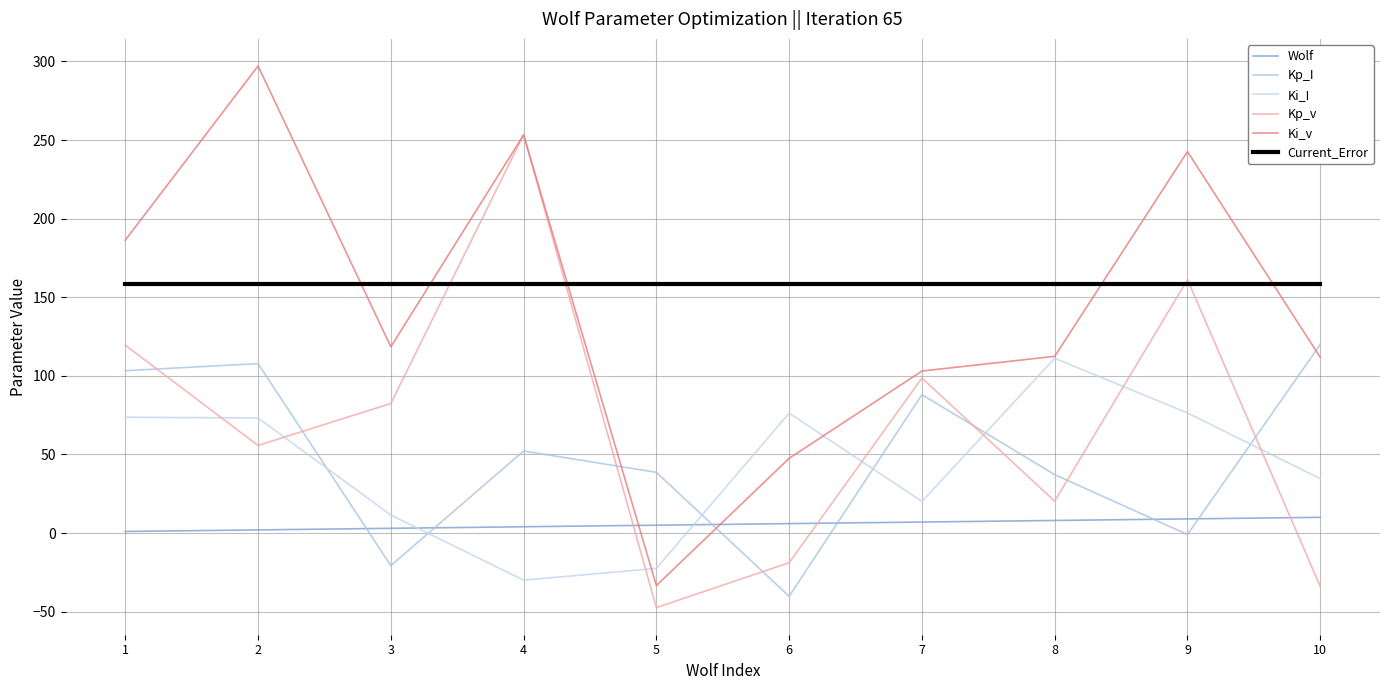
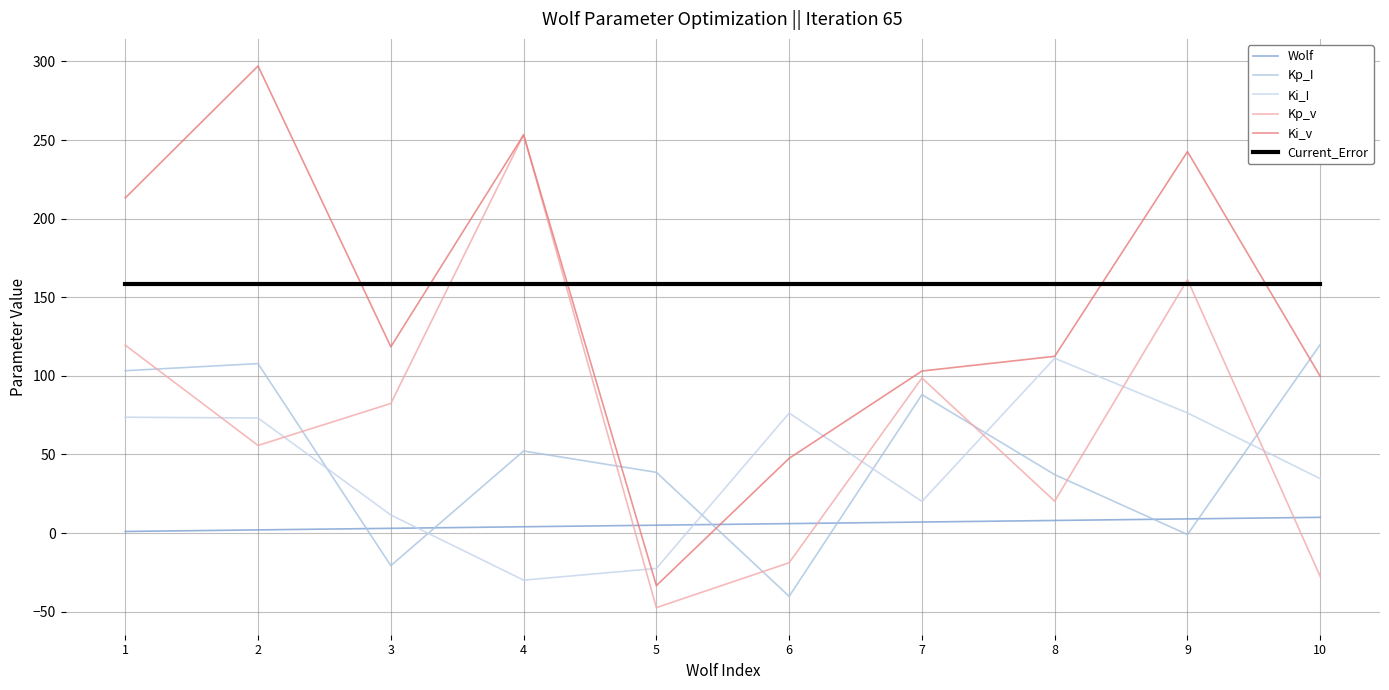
Ki_v, 1: 186 -> 213
Kp_v, 10: -34 -> -28
Ki_v, 10: 112 -> 100
